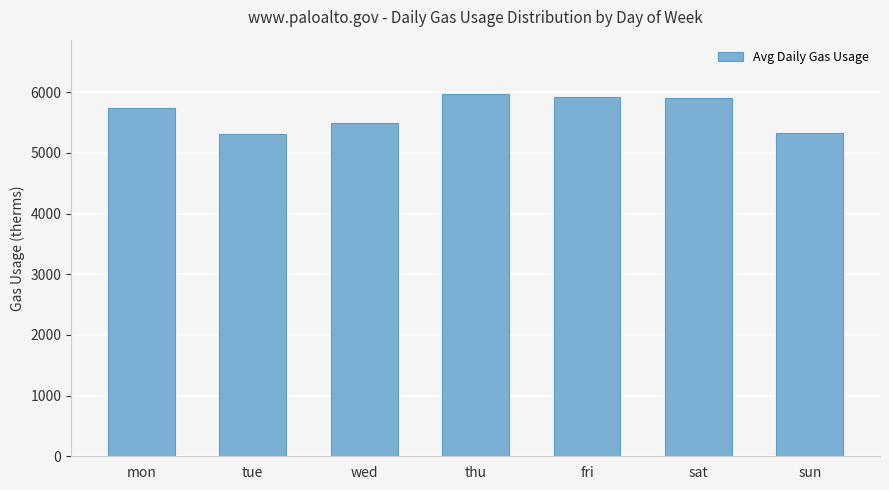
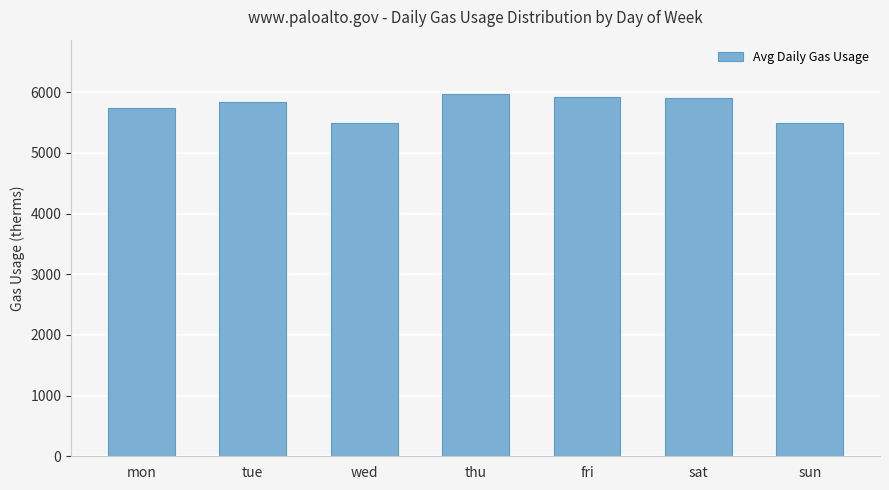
tue: 5300 -> 5800
sun: 5300 -> 5500
